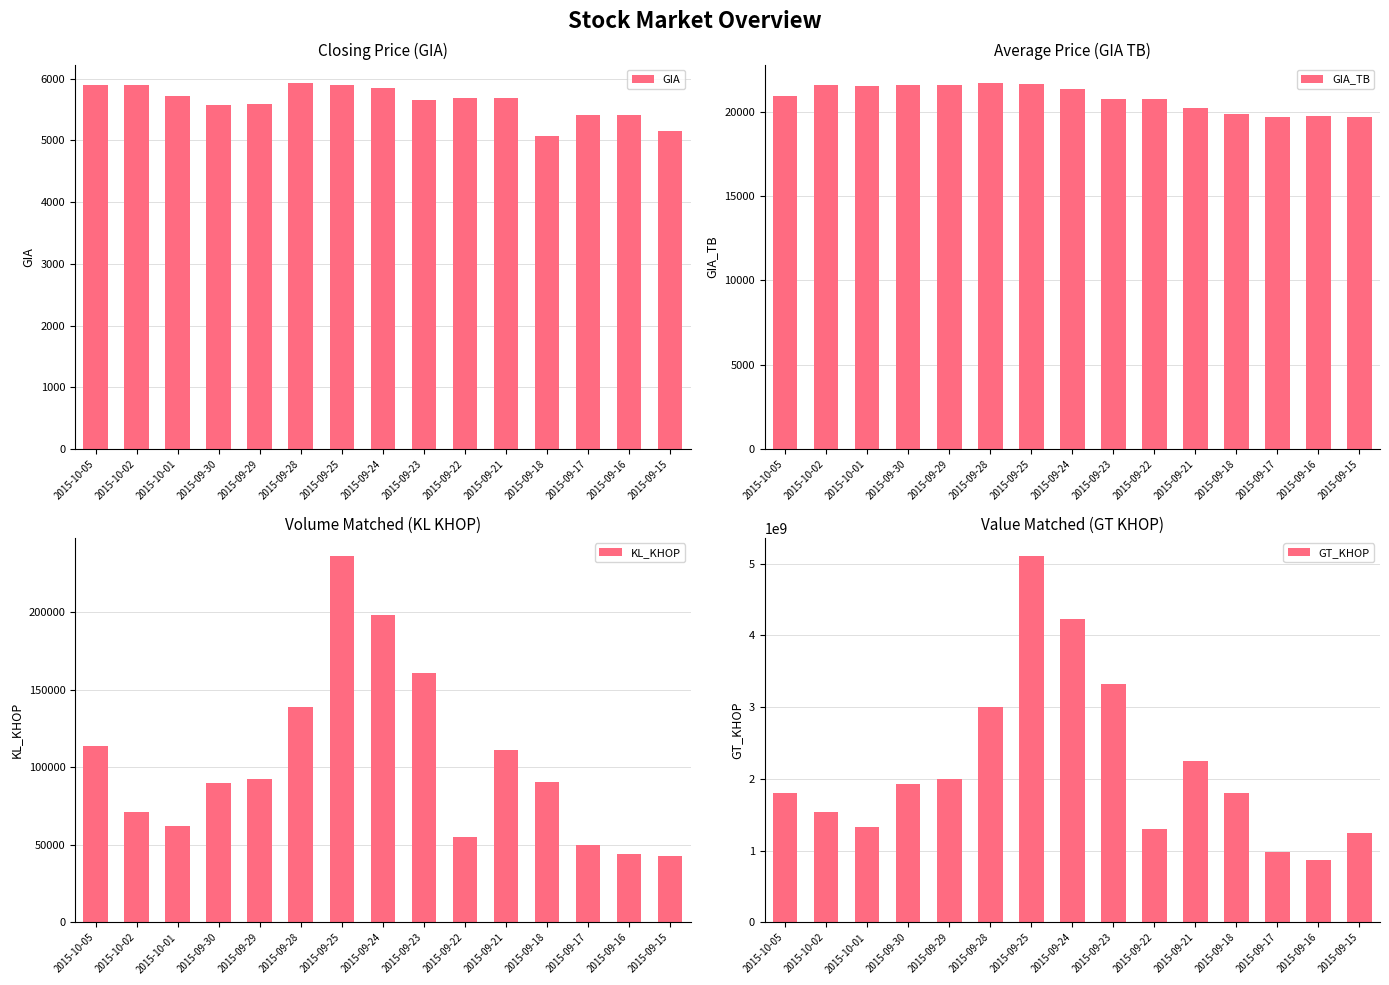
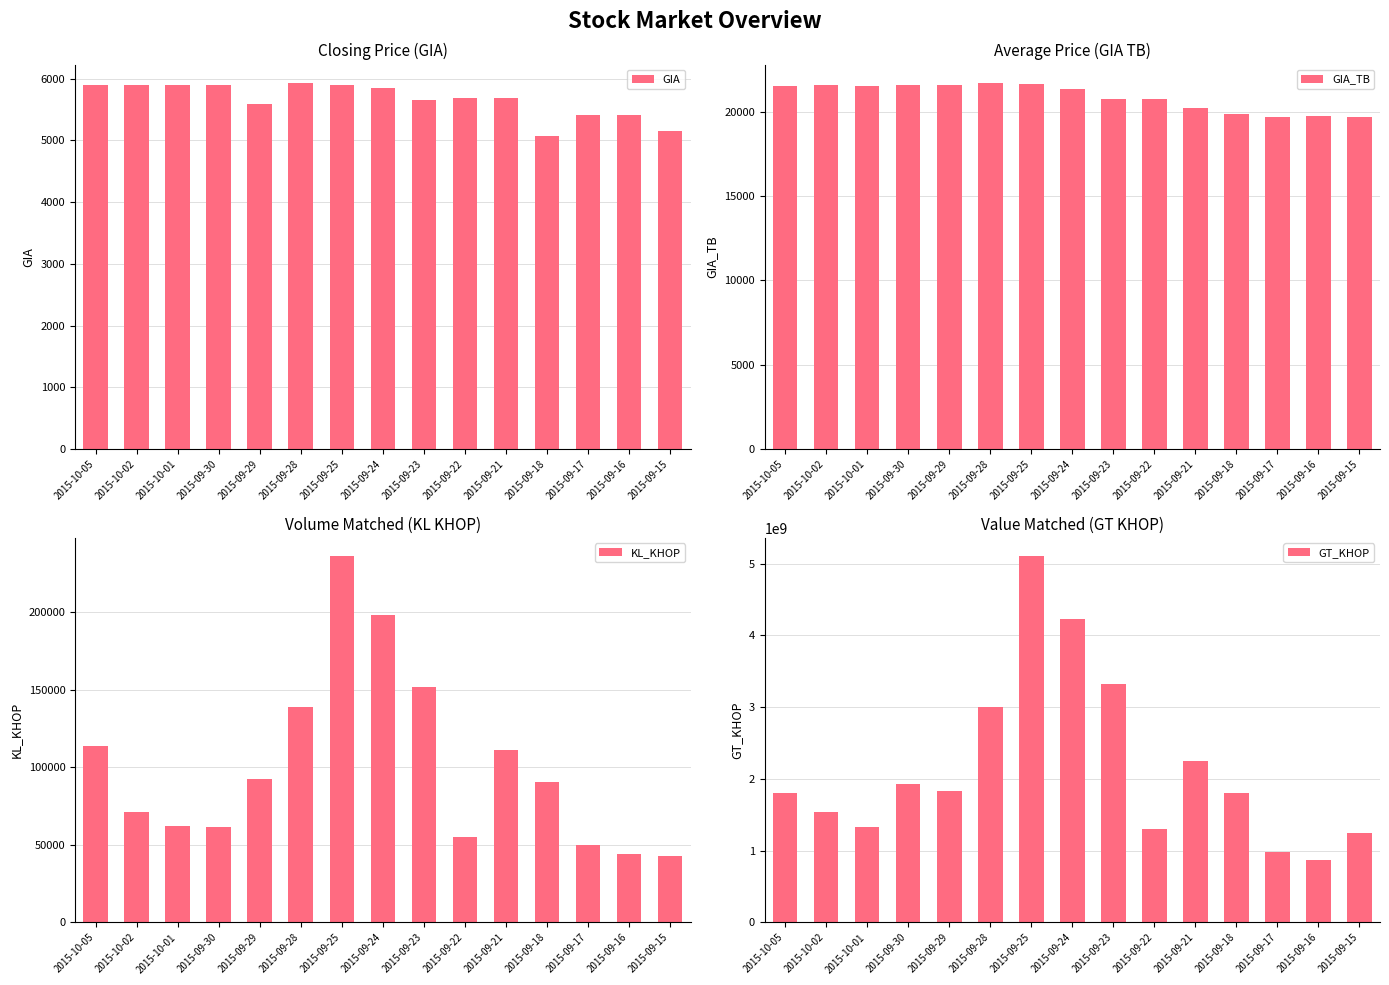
Closing Price (GIA), 2015-10-01: 5700 -> 5900
Closing Price (GIA), 2015-09-30: 5600 -> 5900
Average Price (GIA TB), 2015-10-05: 20900 -> 21500
Volume Matched (KL KHOP), 2015-09-30: 90000 -> 62000
Volume Matched (KL KHOP), 2015-09-23: 161000 -> 152000
Value Matched (GT KHOP), 2015-09-29: 2000000000 -> 1800000000
